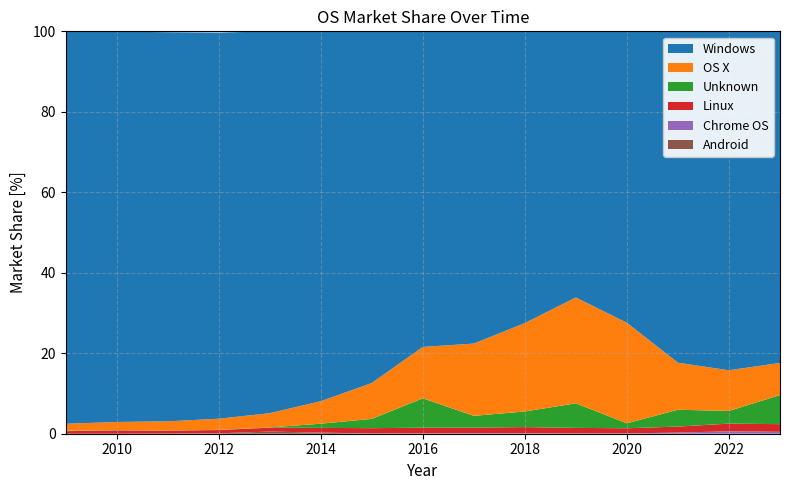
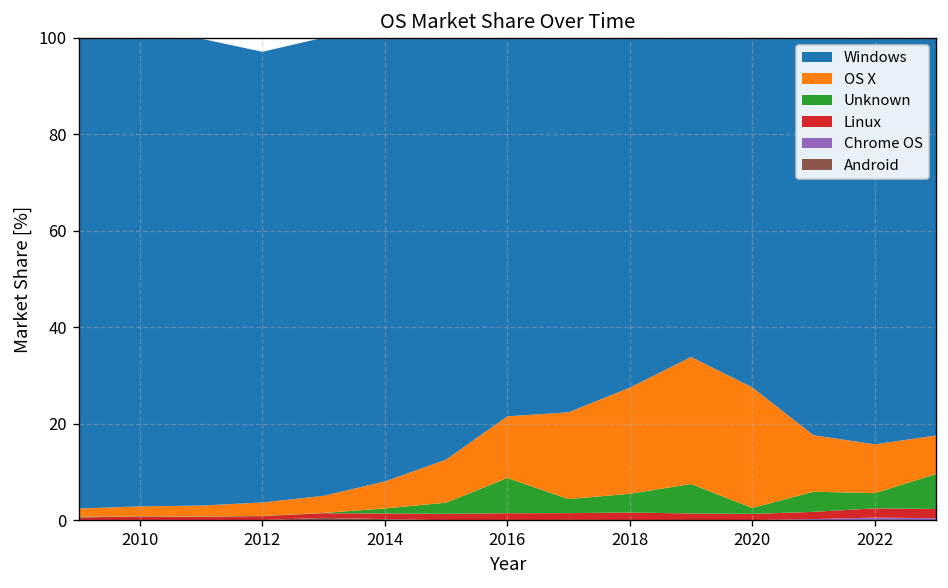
Windows, 2012: 96 -> 93
